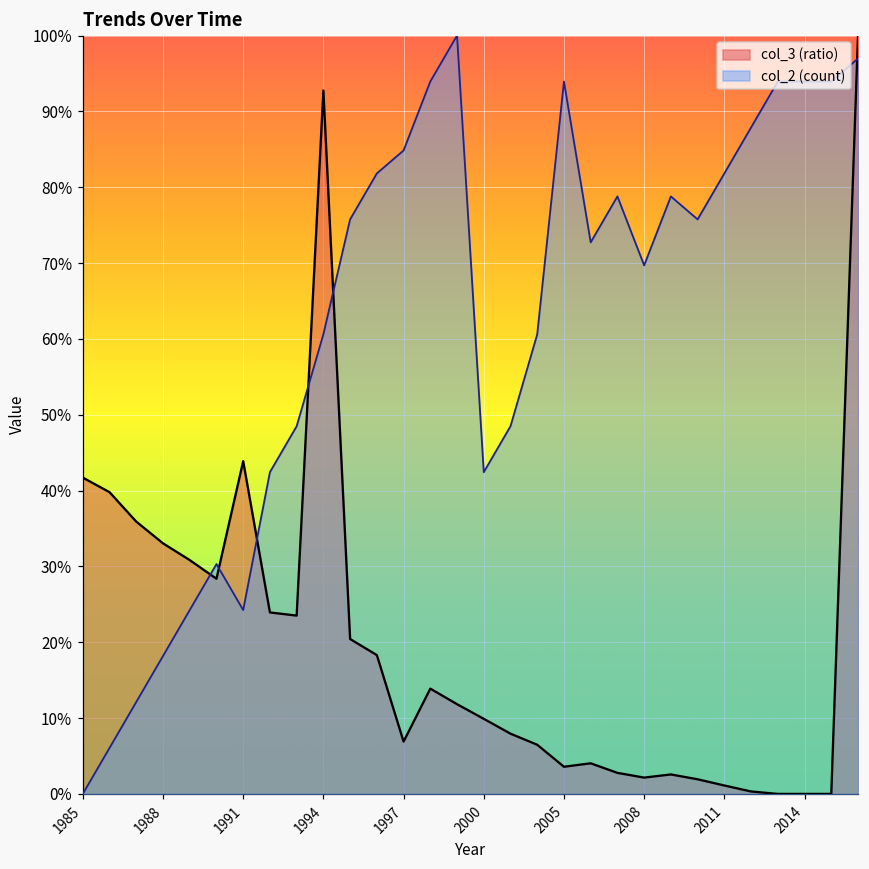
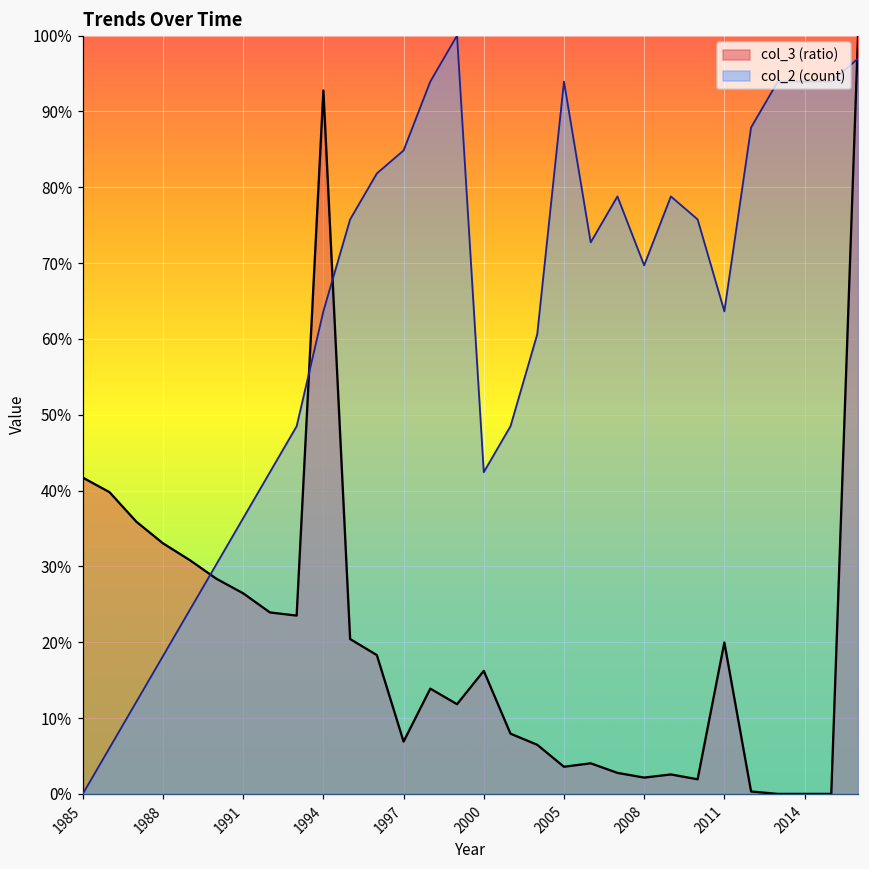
col_3 (ratio), 1991: 44% -> 26%
col_2 (count), 1991: 24% -> 36%
col_2 (count), 1994: 61% -> 64%
col_3 (ratio), 2000: 10% -> 16%
col_3 (ratio), 2011: 1% -> 20%
col_2 (count), 2011: 82% -> 64%
